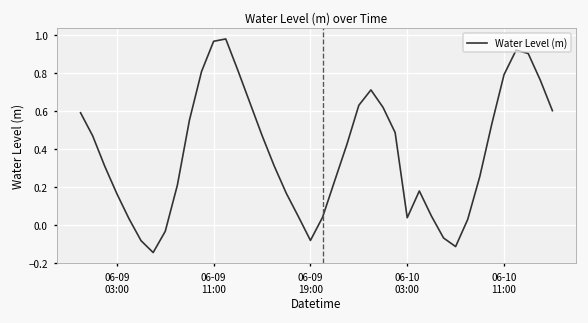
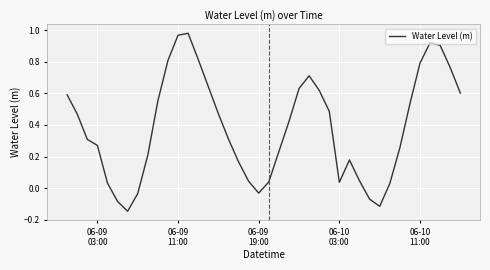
06-09 03:00: 0.16 -> 0.27
06-09 19:00: -0.08 -> -0.03
